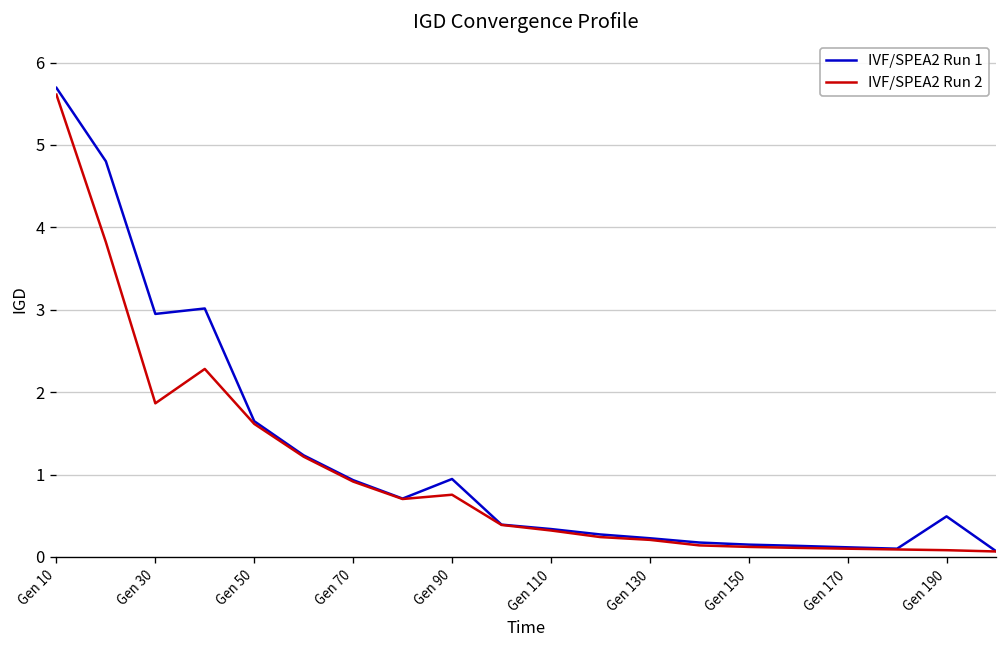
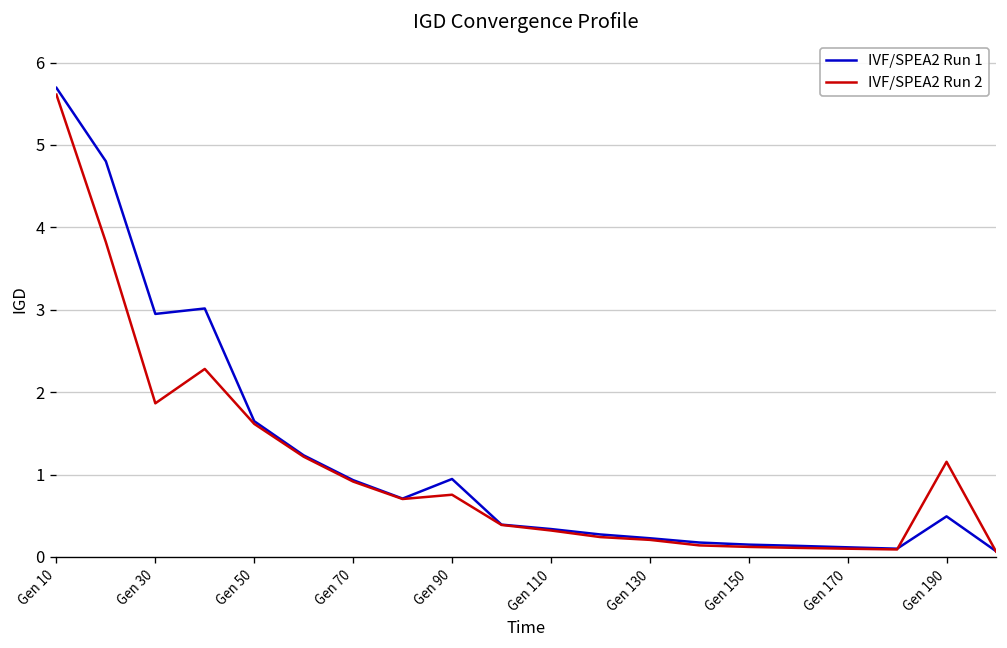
IVF/SPEA2 Run 2, Gen 190: 0.1 -> 1.2
